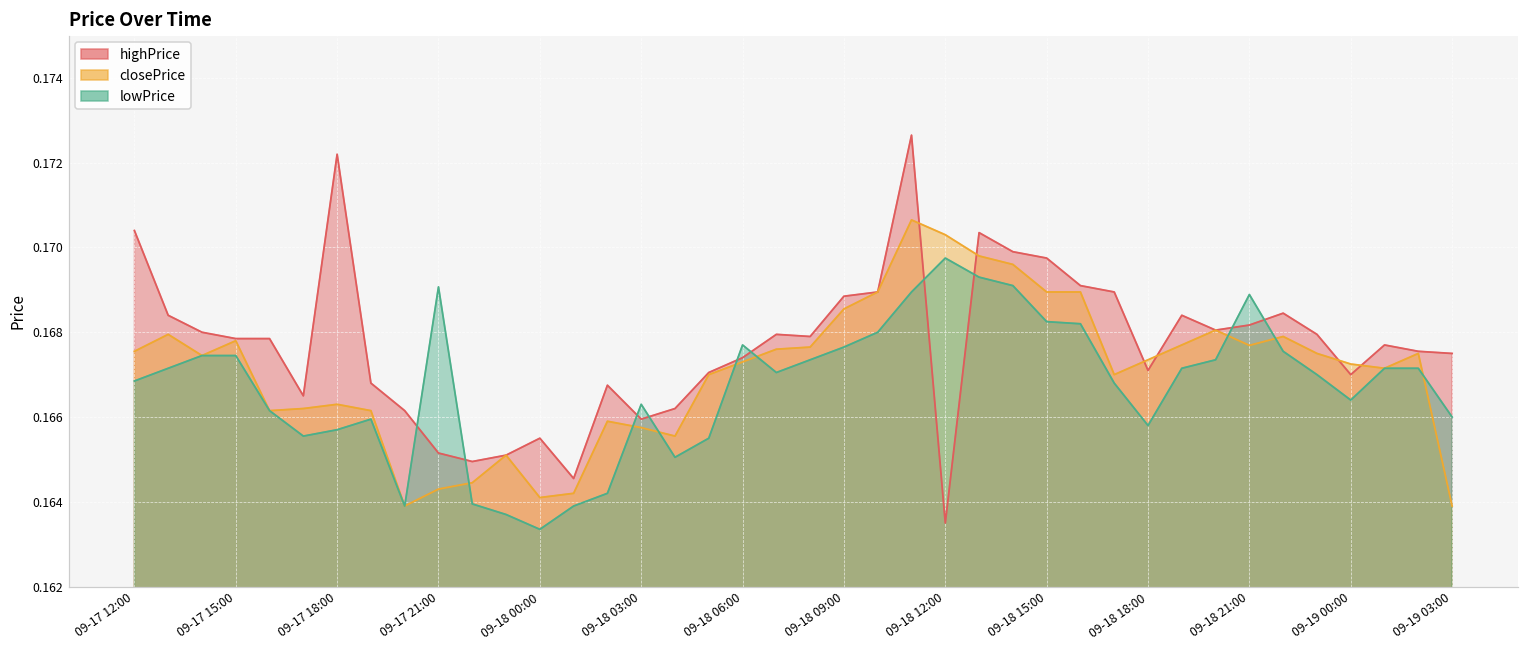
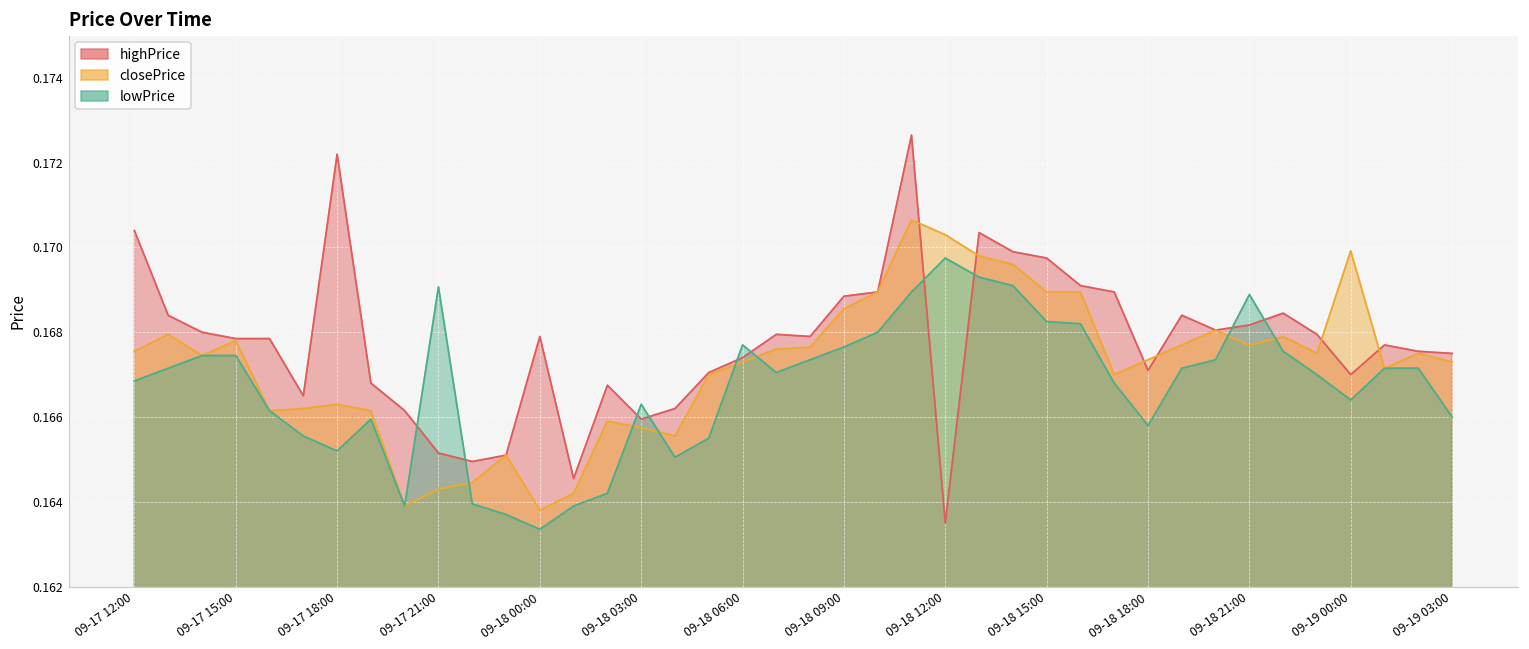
lowPrice, 09-17 18:00: 0.1657 -> 0.1652
highPrice, 09-18 00:00: 0.1655 -> 0.1679
closePrice, 09-18 00:00: 0.1641 -> 0.1638
closePrice, 09-19 00:00: 0.1673 -> 0.1699
closePrice, 09-19 03:00: 0.1639 -> 0.1673
